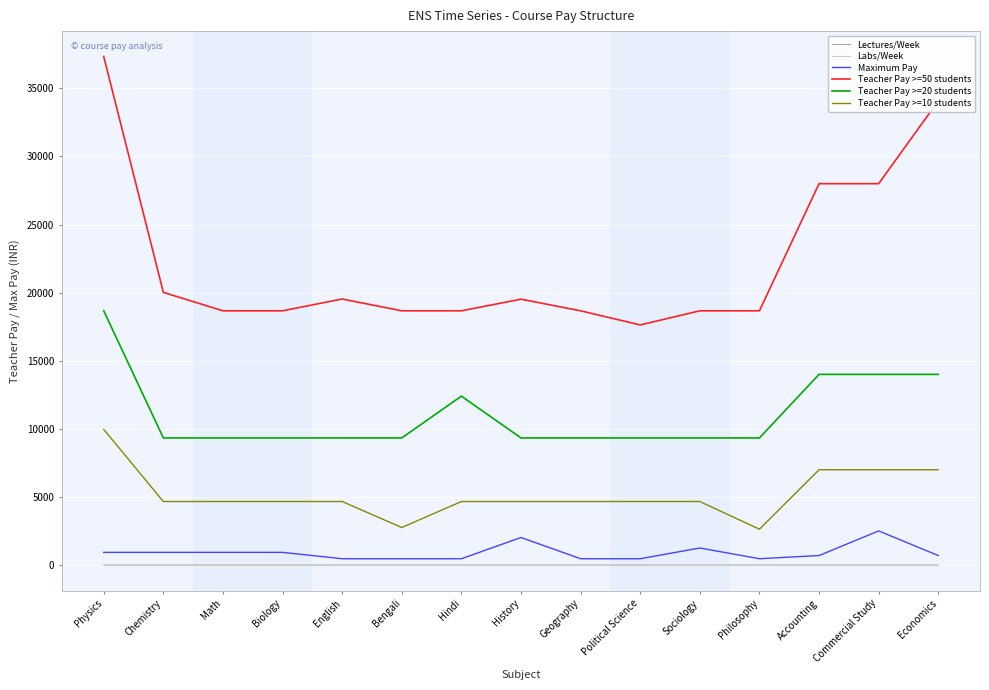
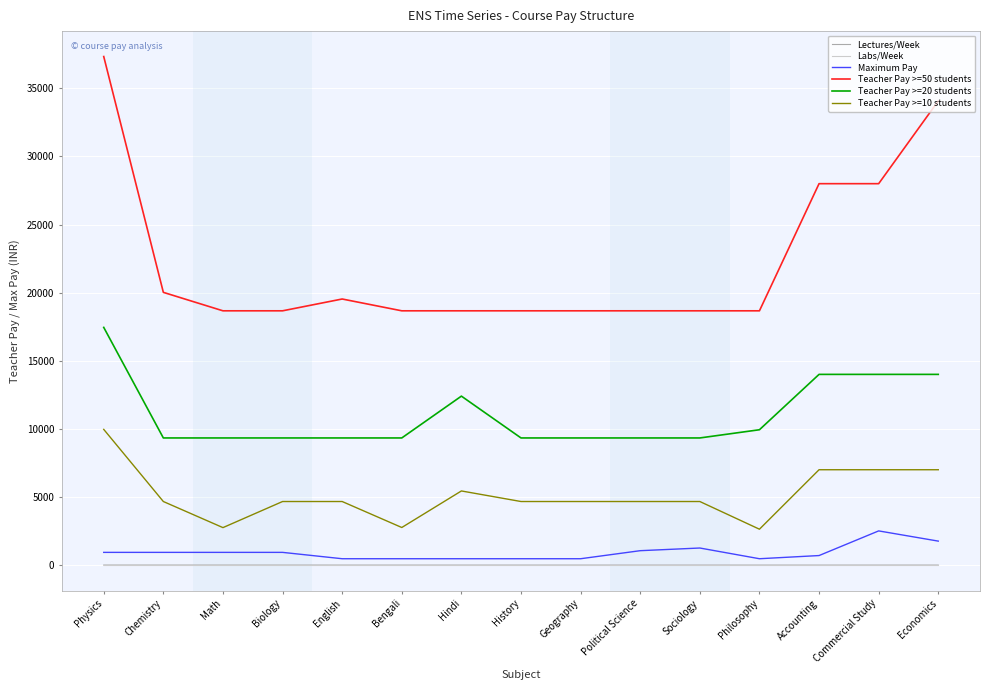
Teacher Pay >=20 students, Physics: 18700 -> 17400
Teacher Pay >=10 students, Math: 4700 -> 2800
Teacher Pay >=10 students, Hindi: 4700 -> 5400
Maximum Pay, History: 2000 -> 500
Teacher Pay >=50 students, History: 19500 -> 18700
Maximum Pay, Political Science: 500 -> 1100
Teacher Pay >=50 students, Political Science: 17600 -> 18700
Teacher Pay >=20 students, Philosophy: 9300 -> 9900
Maximum Pay, Economics: 700 -> 1800
